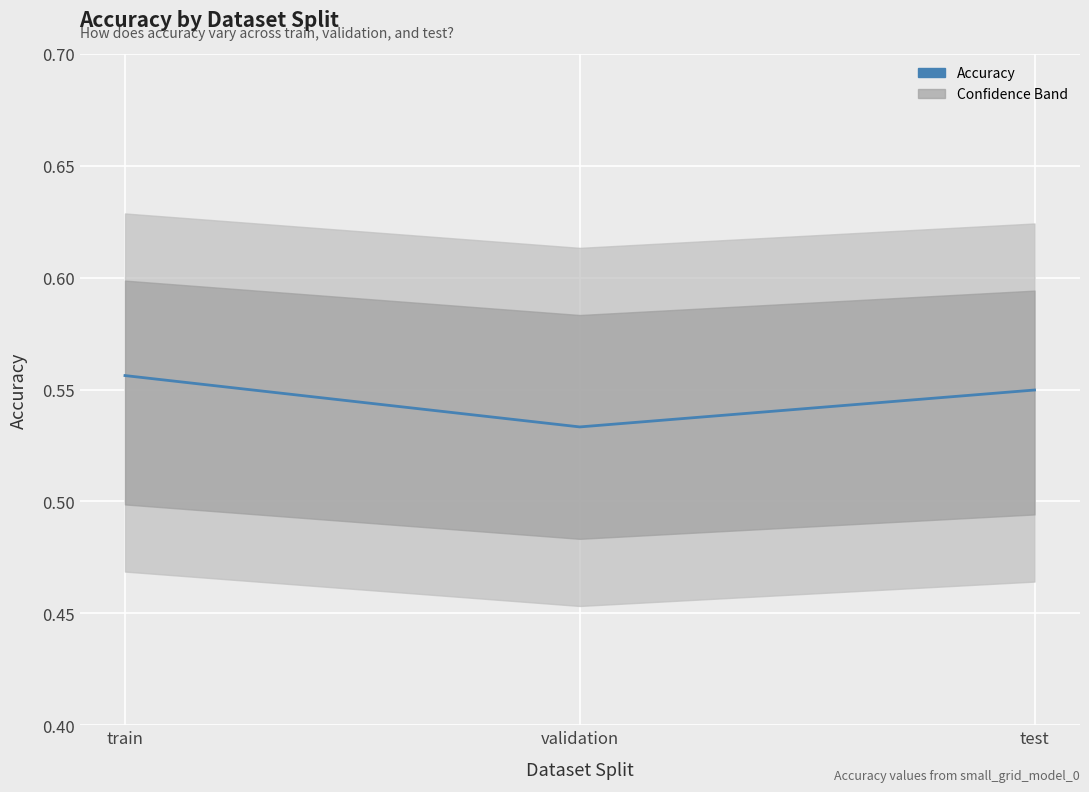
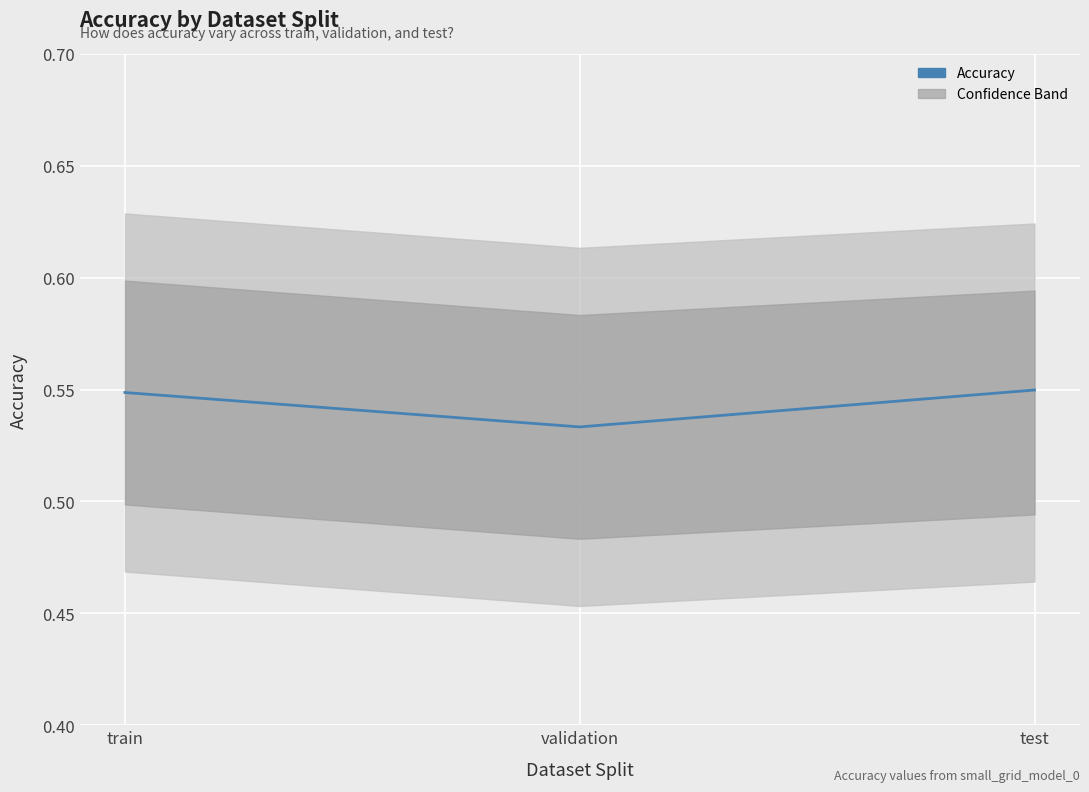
Accuracy, train: 0.556 -> 0.549
